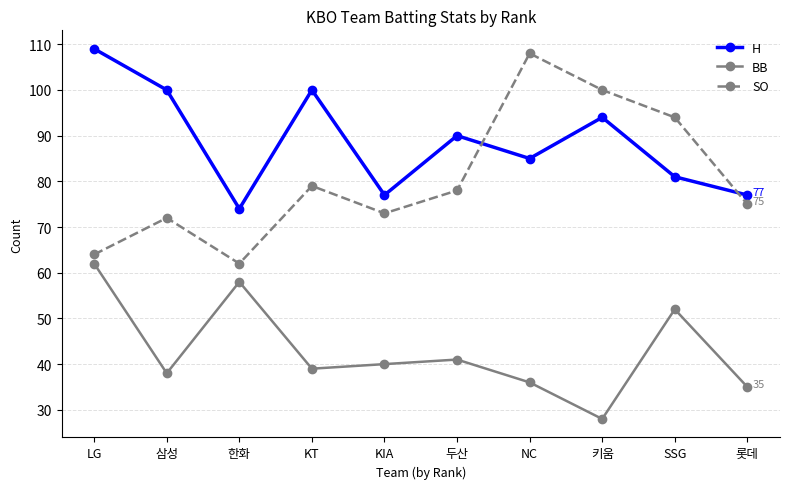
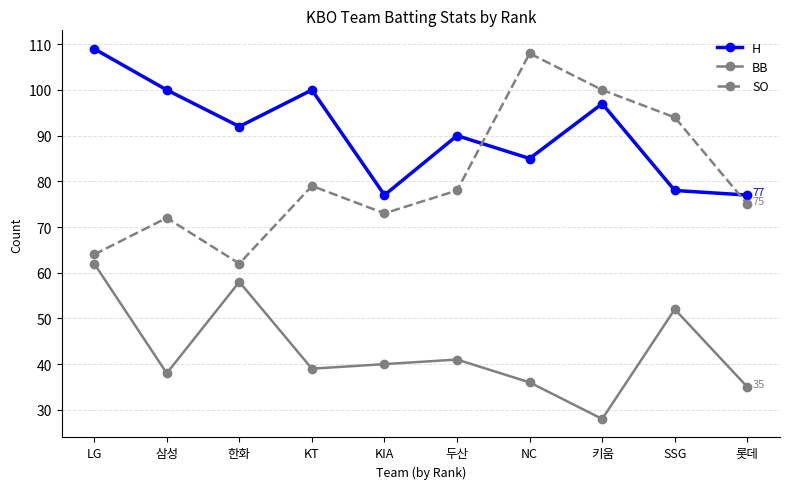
H, 한화: 74 -> 92
H, 키움: 94 -> 97
H, SSG: 81 -> 78
